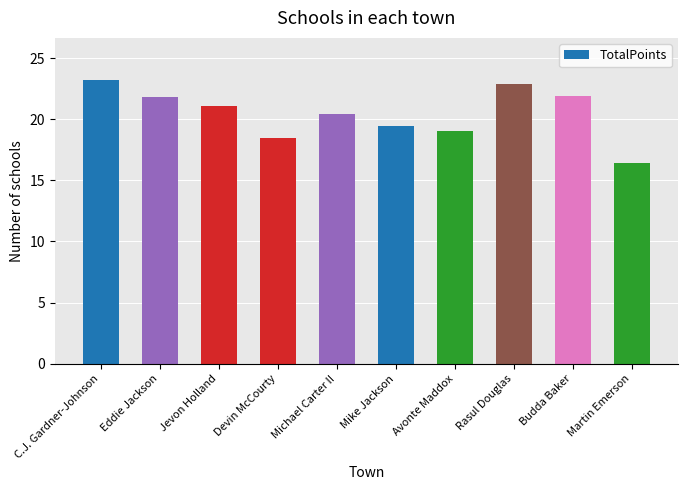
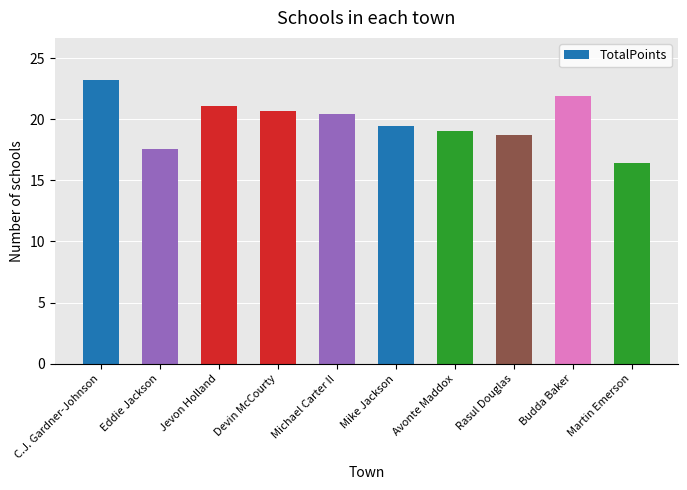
Eddie Jackson: 21.8 -> 17.6
Devin McCourty: 18.5 -> 20.7
Rasul Douglas: 22.8 -> 18.7
